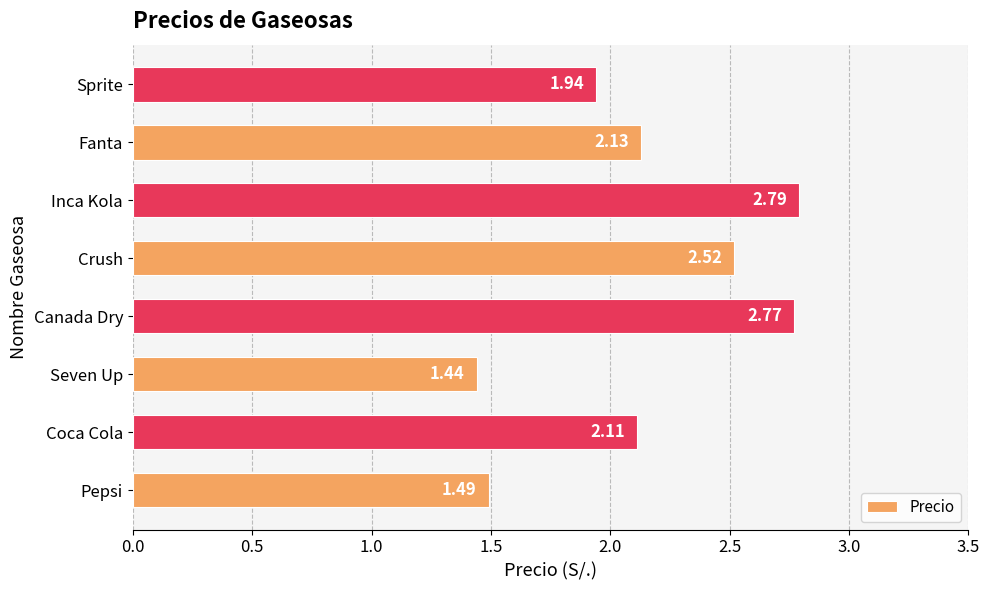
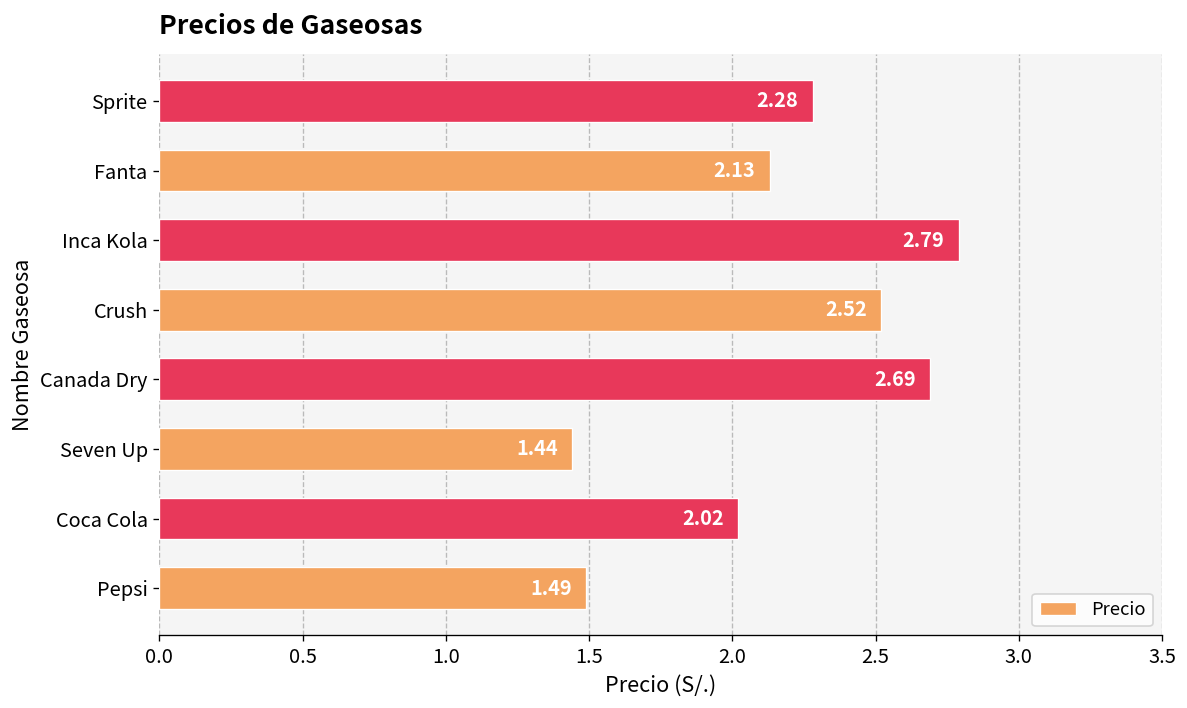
Sprite: 1.94 -> 2.28
Canada Dry: 2.77 -> 2.69
Coca Cola: 2.11 -> 2.02
